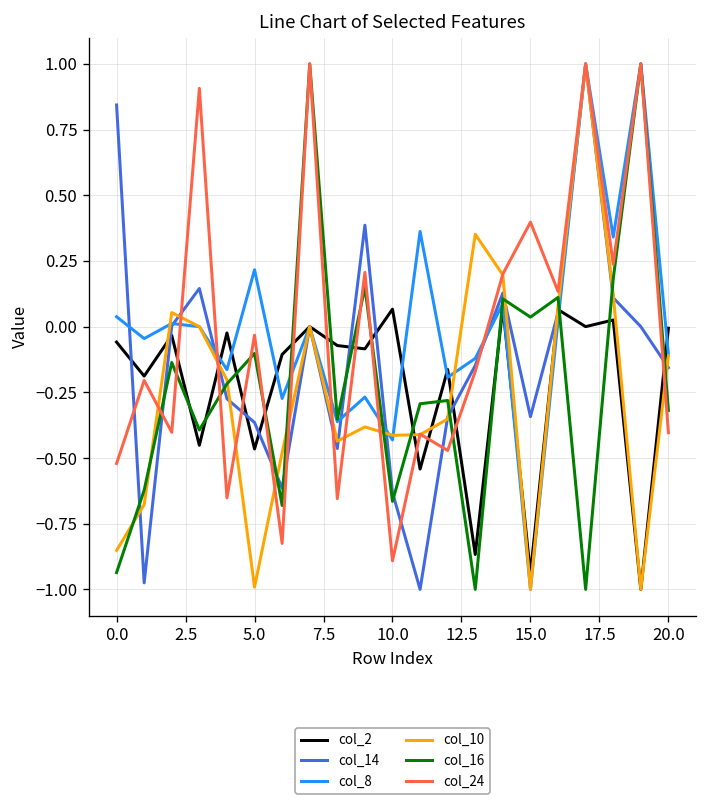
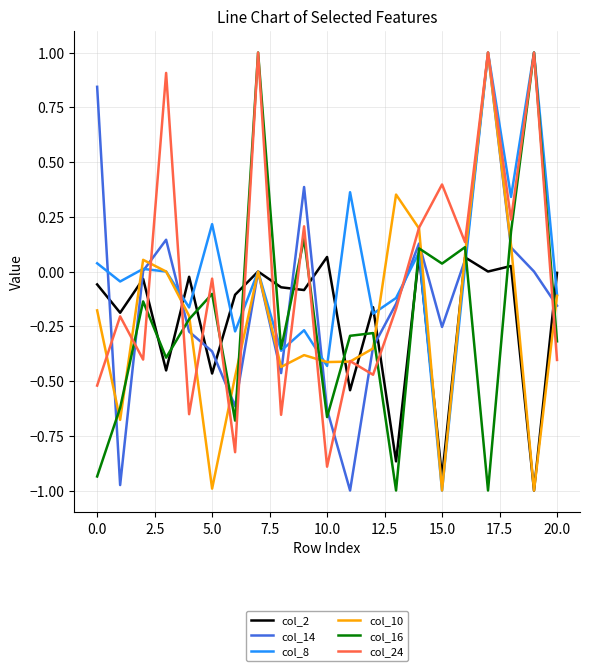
col_10, 0.0: -0.85 -> -0.18
col_14, 15.0: -0.34 -> -0.25
